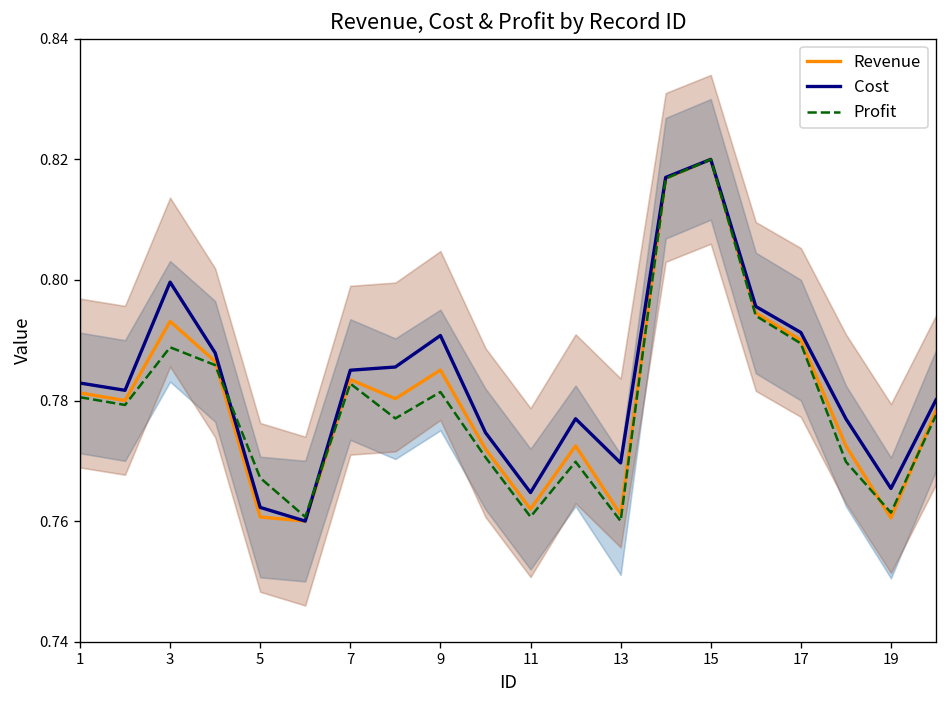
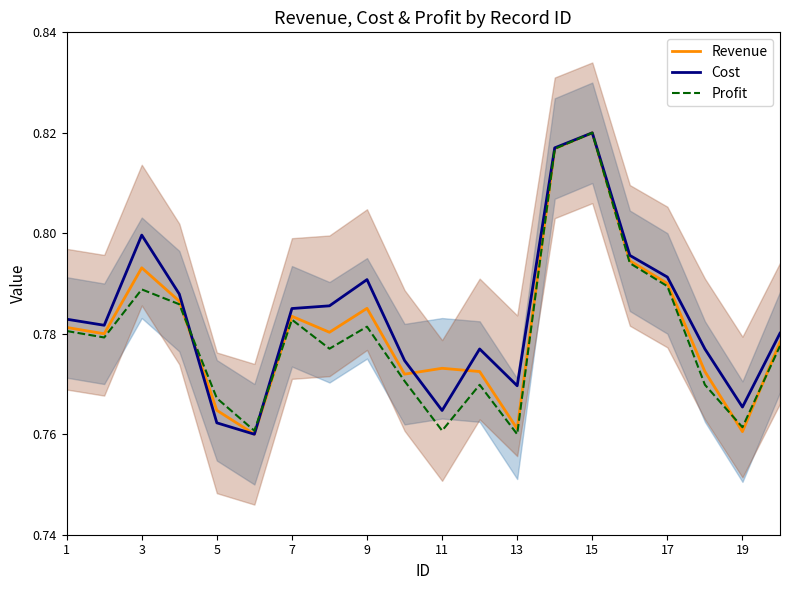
Revenue, 5: 0.761 -> 0.765
Revenue, 11: 0.762 -> 0.773
